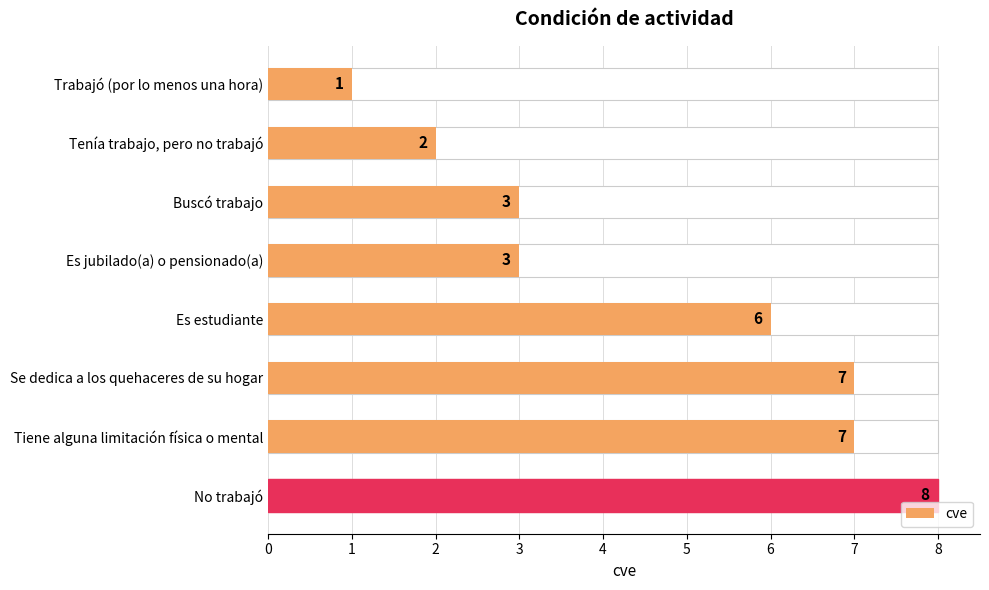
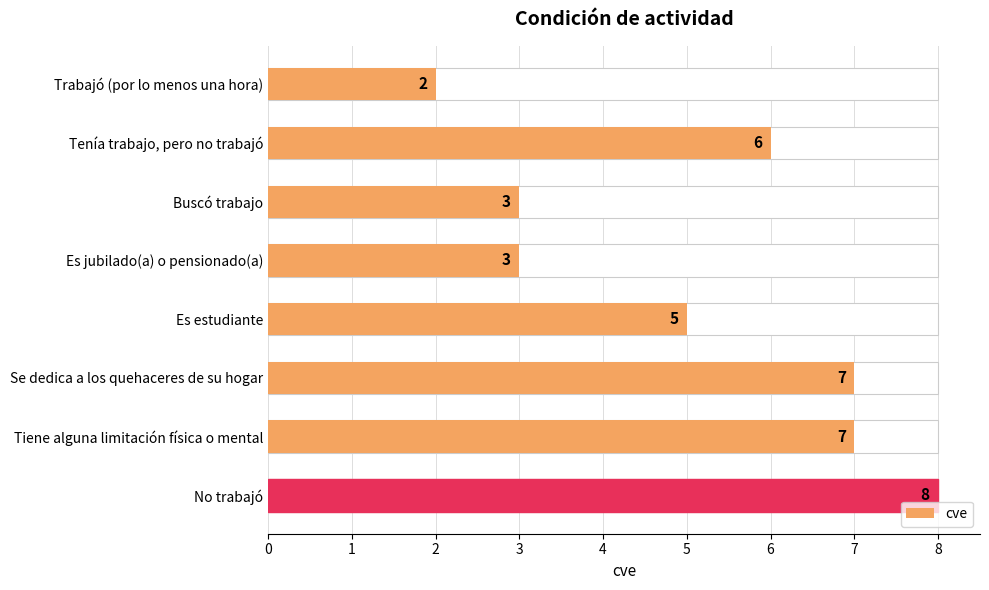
cve, Trabajó (por lo menos una hora): 1 -> 2
cve, Tenía trabajo, pero no trabajó: 2 -> 6
cve, Es estudiante: 6 -> 5
